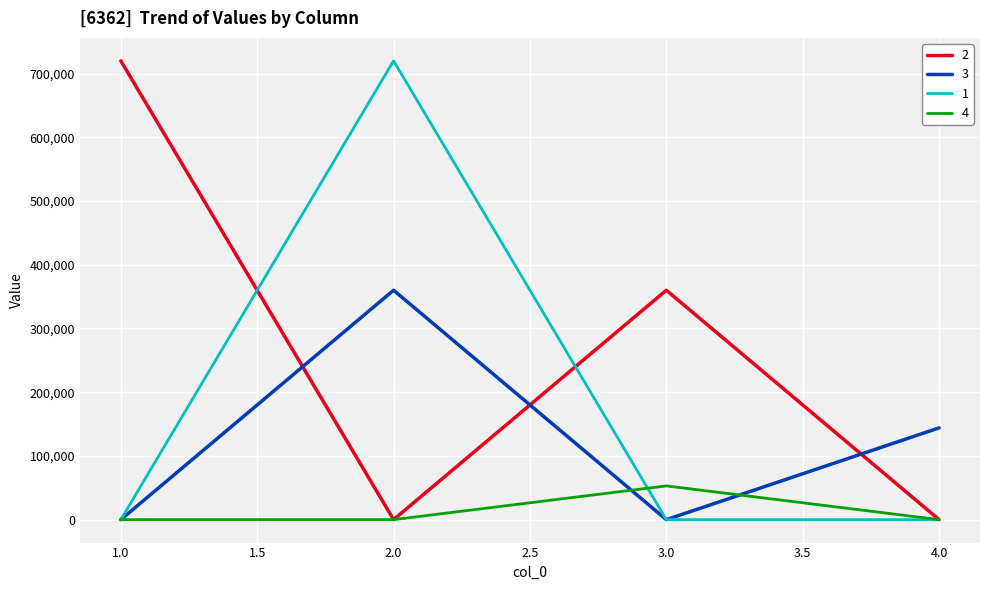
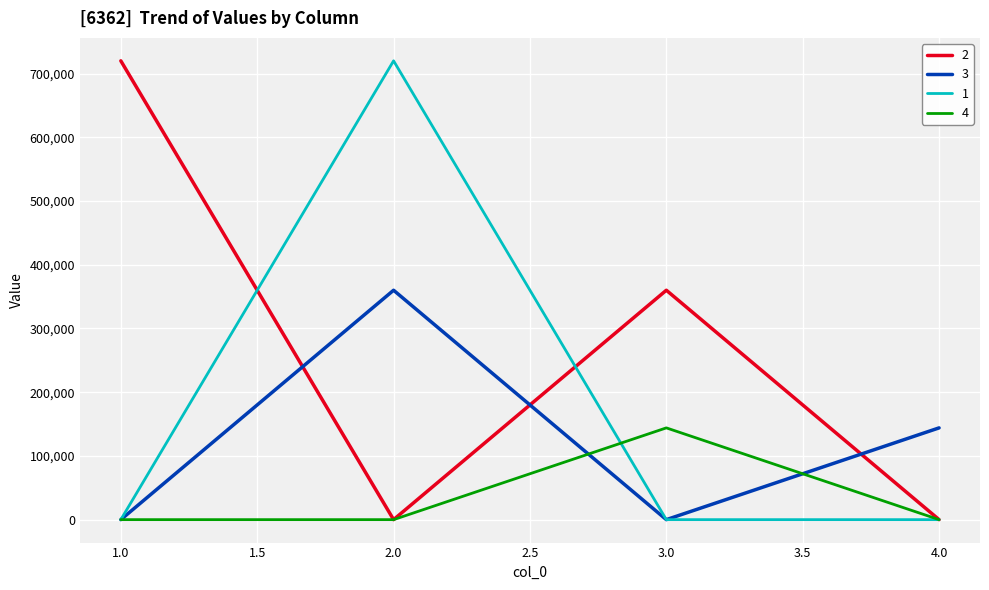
4, 3.0: 50,000 -> 140,000
